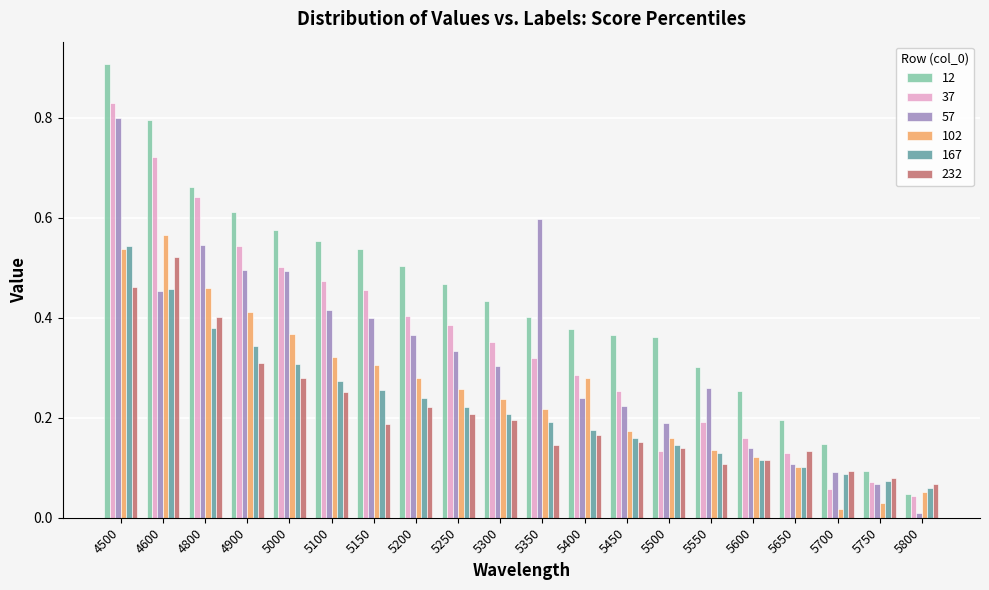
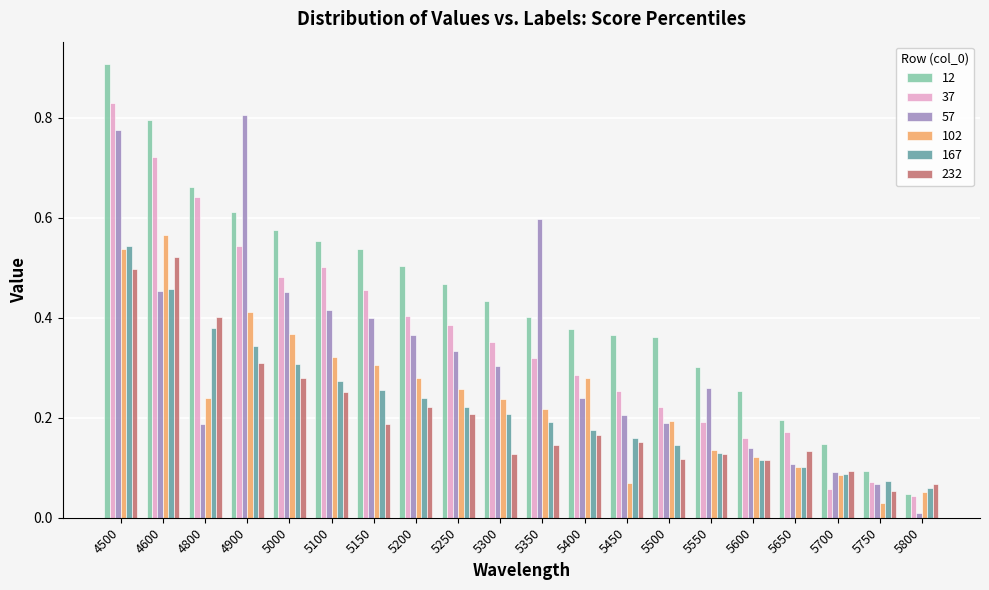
57, 4500: 0.80 -> 0.77
232, 4500: 0.46 -> 0.50
57, 4800: 0.55 -> 0.19
102, 4800: 0.46 -> 0.24
57, 4900: 0.50 -> 0.81
37, 5000: 0.50 -> 0.48
57, 5000: 0.49 -> 0.45
37, 5100: 0.47 -> 0.50
232, 5300: 0.20 -> 0.13
57, 5450: 0.22 -> 0.21
102, 5450: 0.17 -> 0.07
37, 5500: 0.13 -> 0.22
102, 5500: 0.16 -> 0.19
232, 5500: 0.14 -> 0.12
232, 5550: 0.11 -> 0.13
37, 5650: 0.13 -> 0.17
102, 5700: 0.02 -> 0.09
232, 5750: 0.08 -> 0.05
